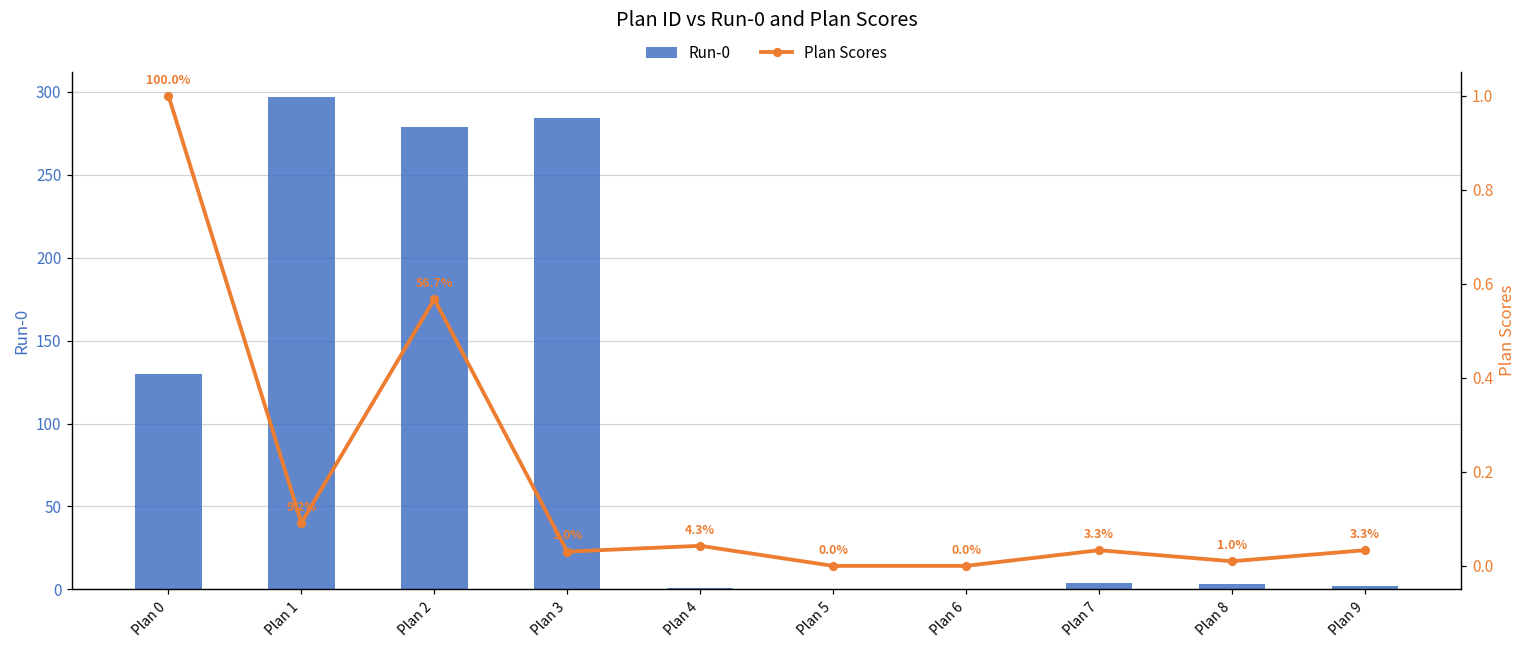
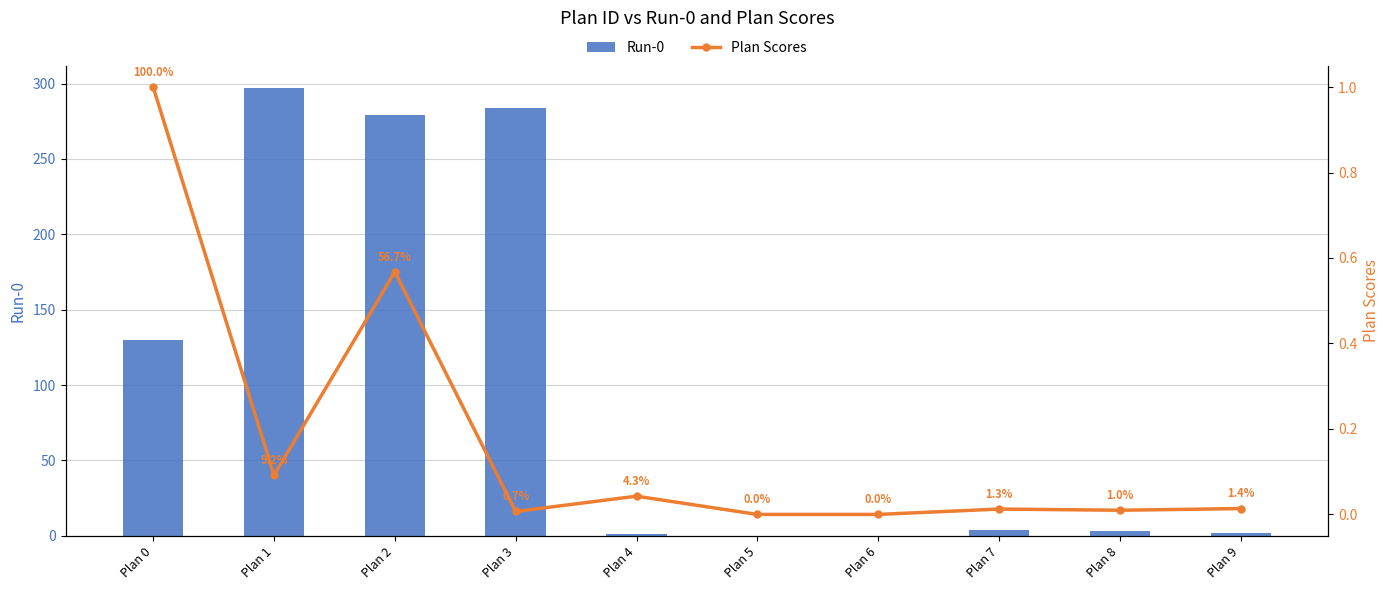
Plan Scores, Plan 3: 3.0% -> 0.7%
Plan Scores, Plan 7: 3.3% -> 1.3%
Plan Scores, Plan 9: 3.3% -> 1.4%
